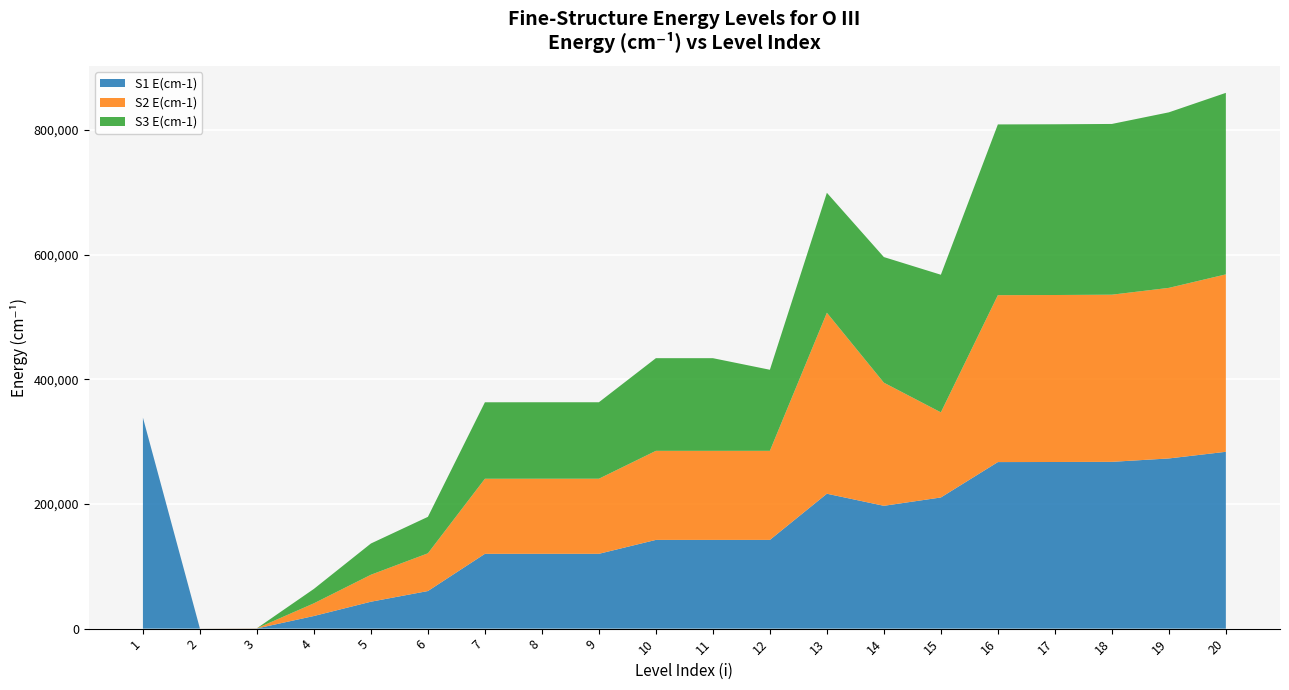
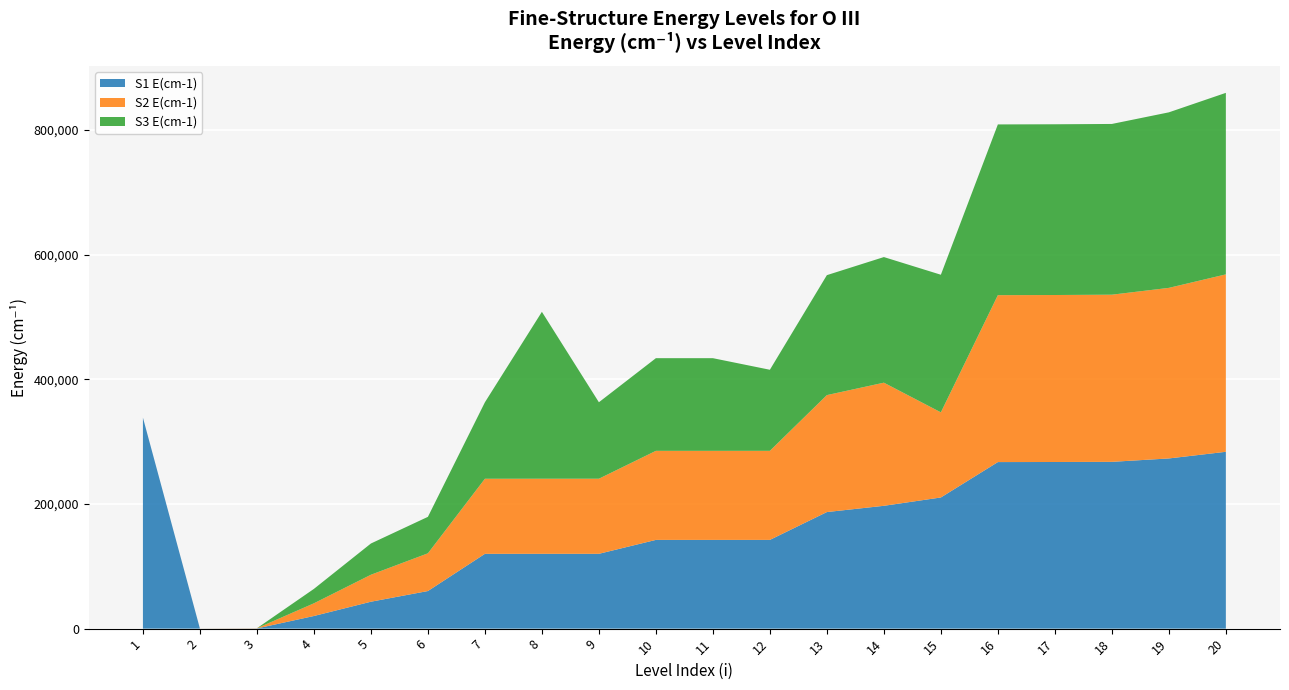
S3 E(cm-1), 8: 120,000 -> 270,000
S1 E(cm-1), 13: 220,000 -> 190,000
S2 E(cm-1), 13: 290,000 -> 190,000
